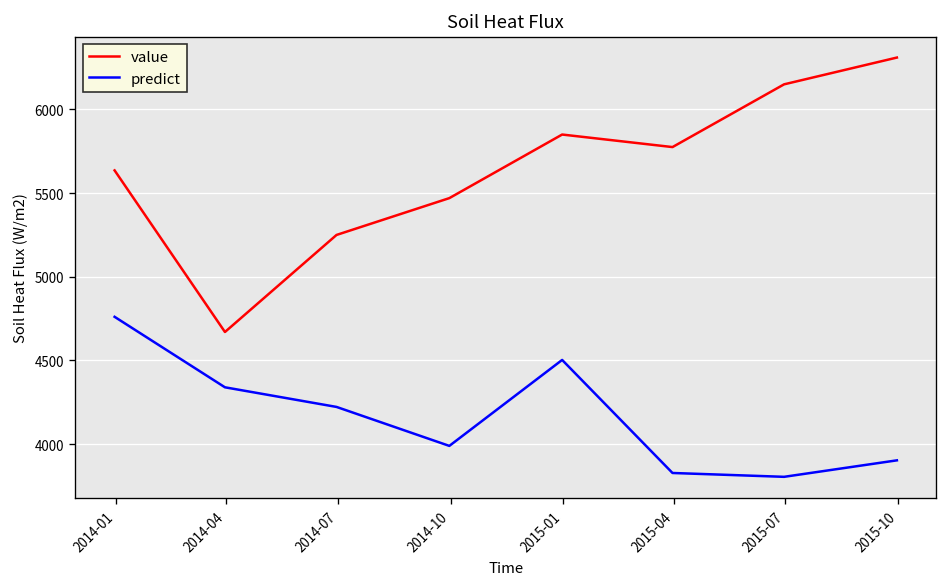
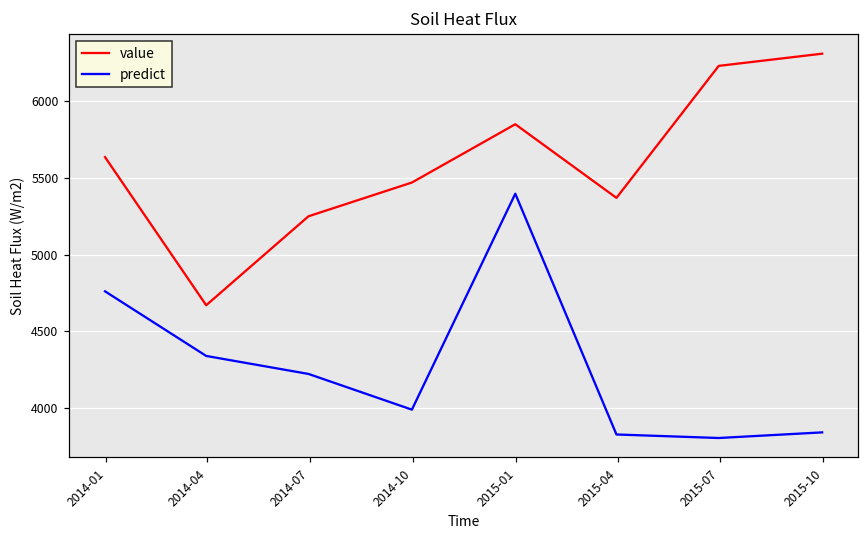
predict, 2015-01: 4500 -> 5400
value, 2015-04: 5780 -> 5370
value, 2015-07: 6150 -> 6230
predict, 2015-10: 3900 -> 3840
